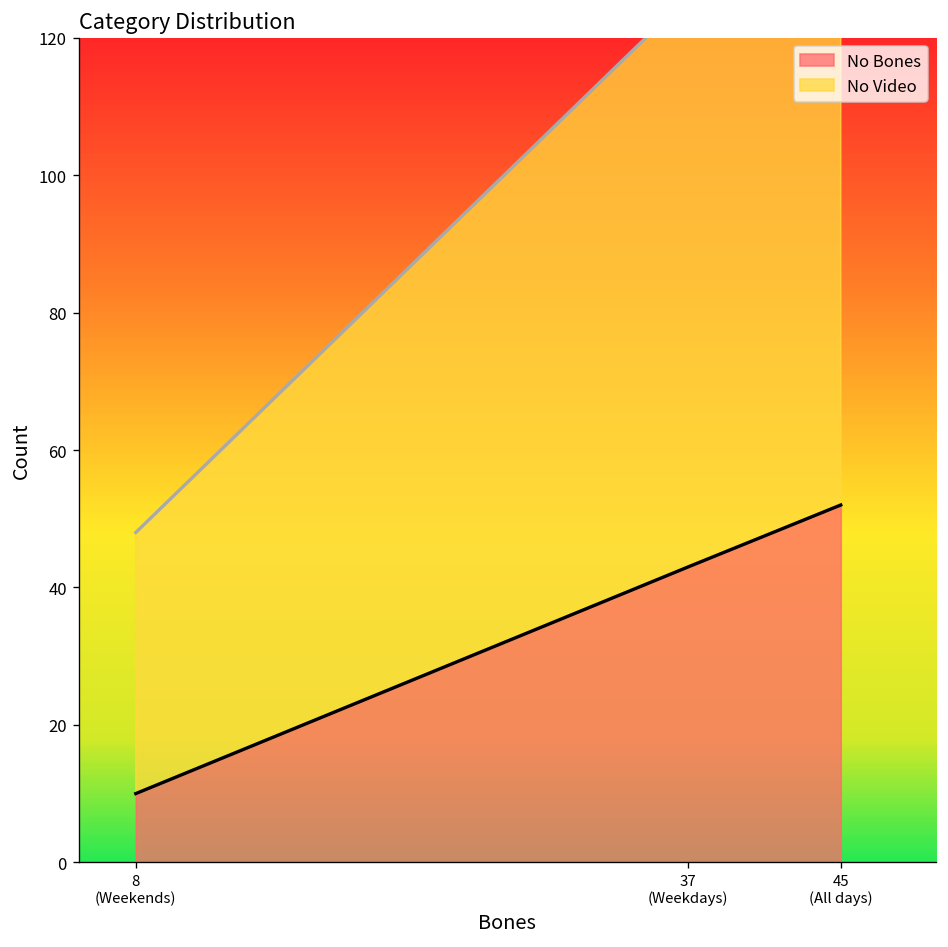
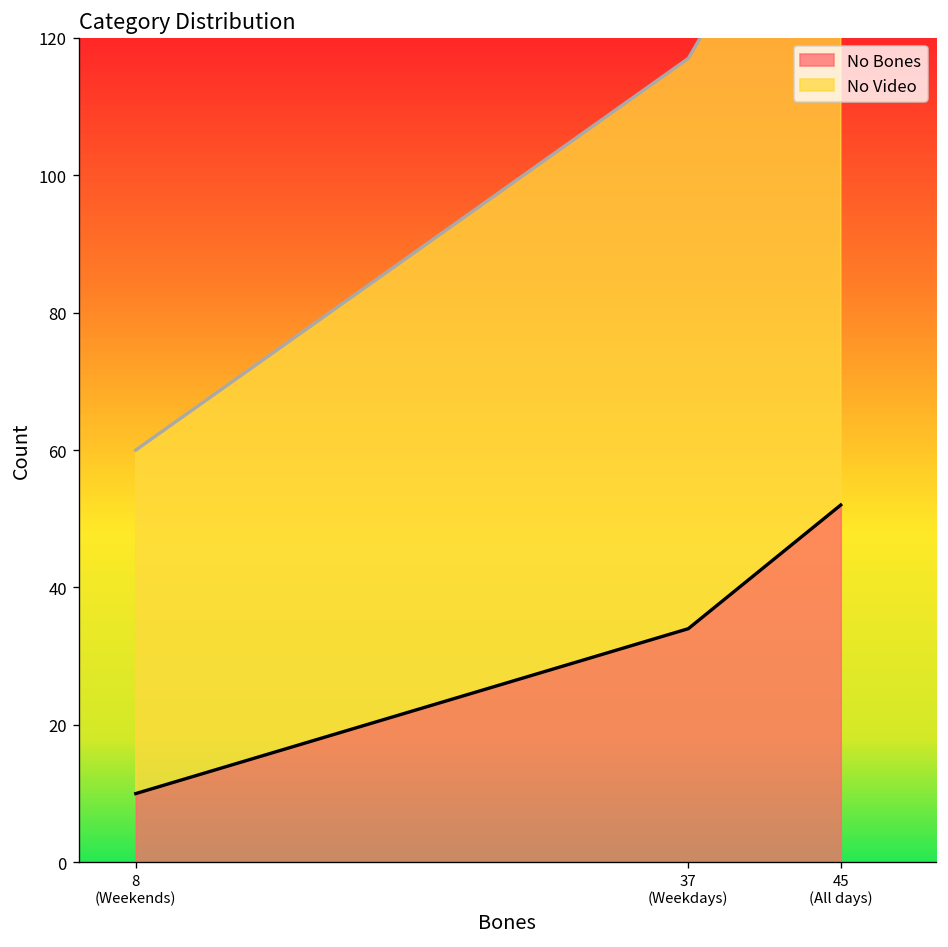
No Video, 8 (Weekends): 38 -> 50
No Bones, 37 (Weekdays): 43 -> 34
